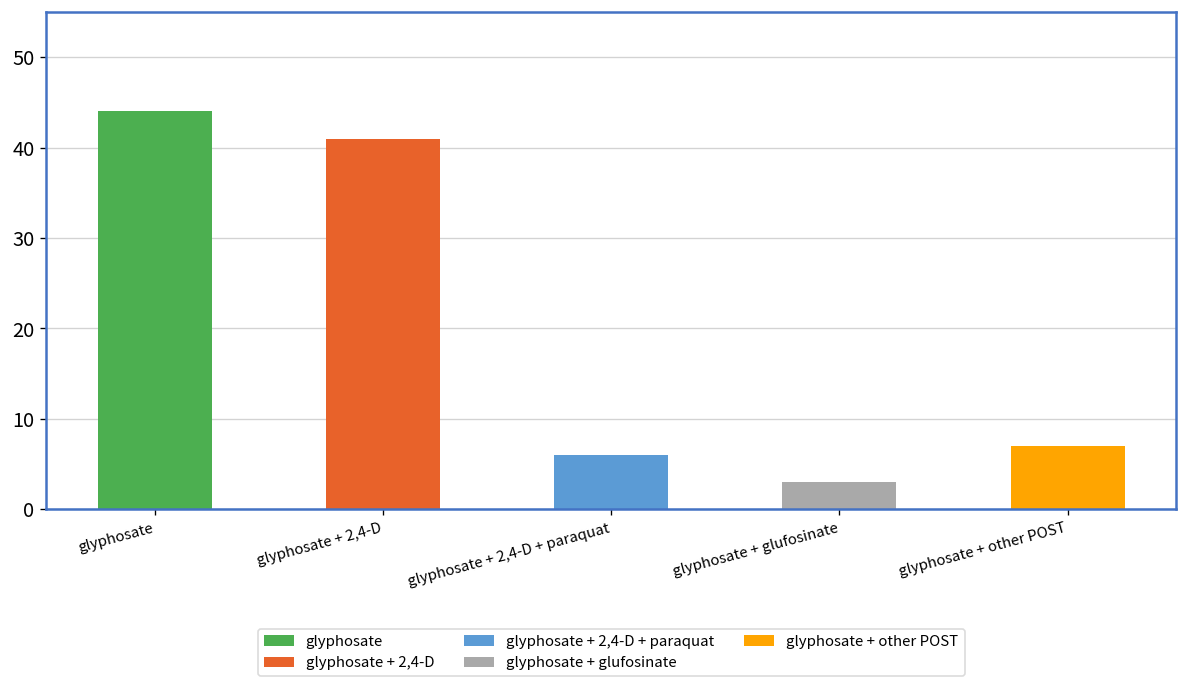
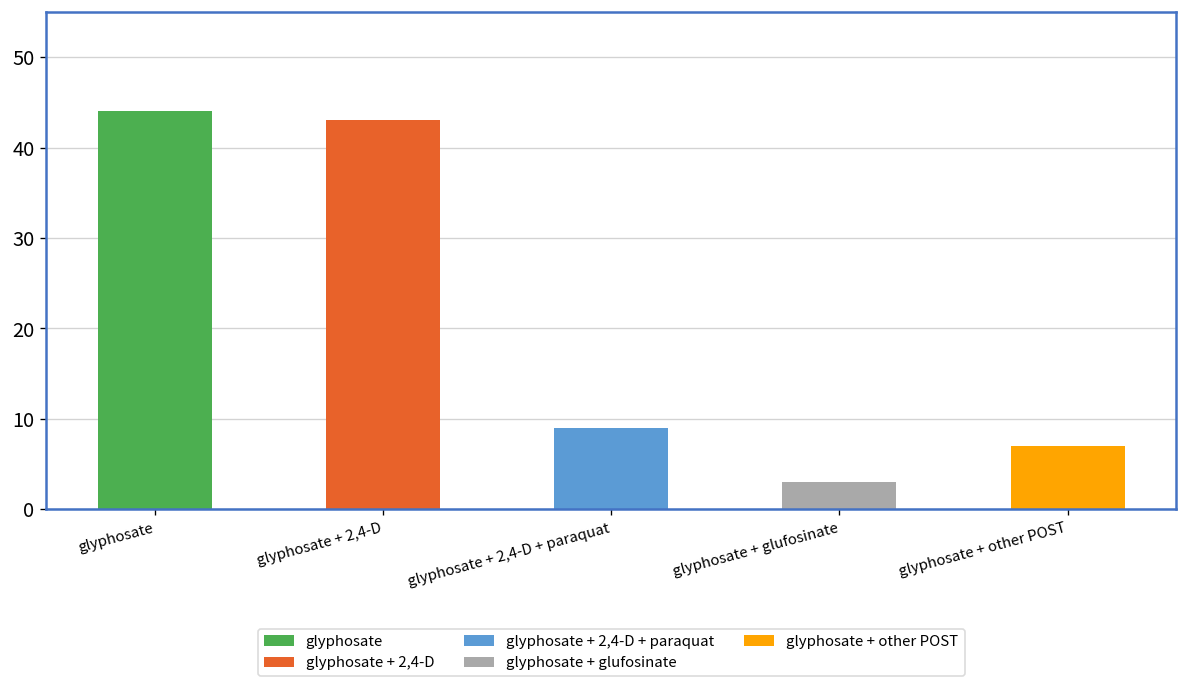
glyphosate + 2,4-D: 41 -> 43
glyphosate + 2,4-D + paraquat: 6 -> 9
